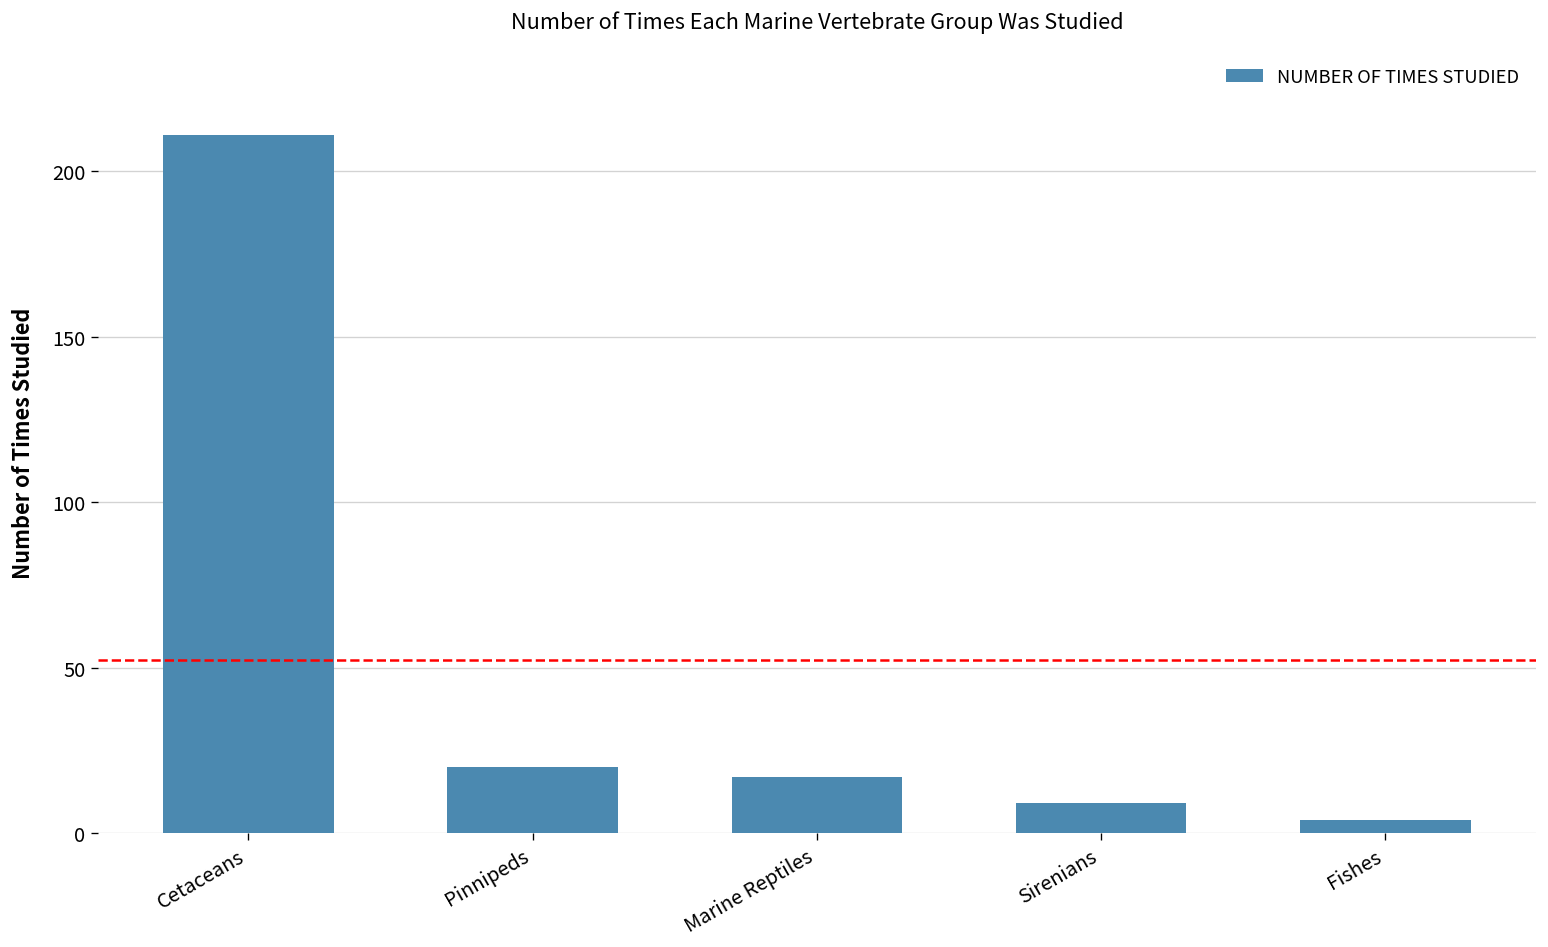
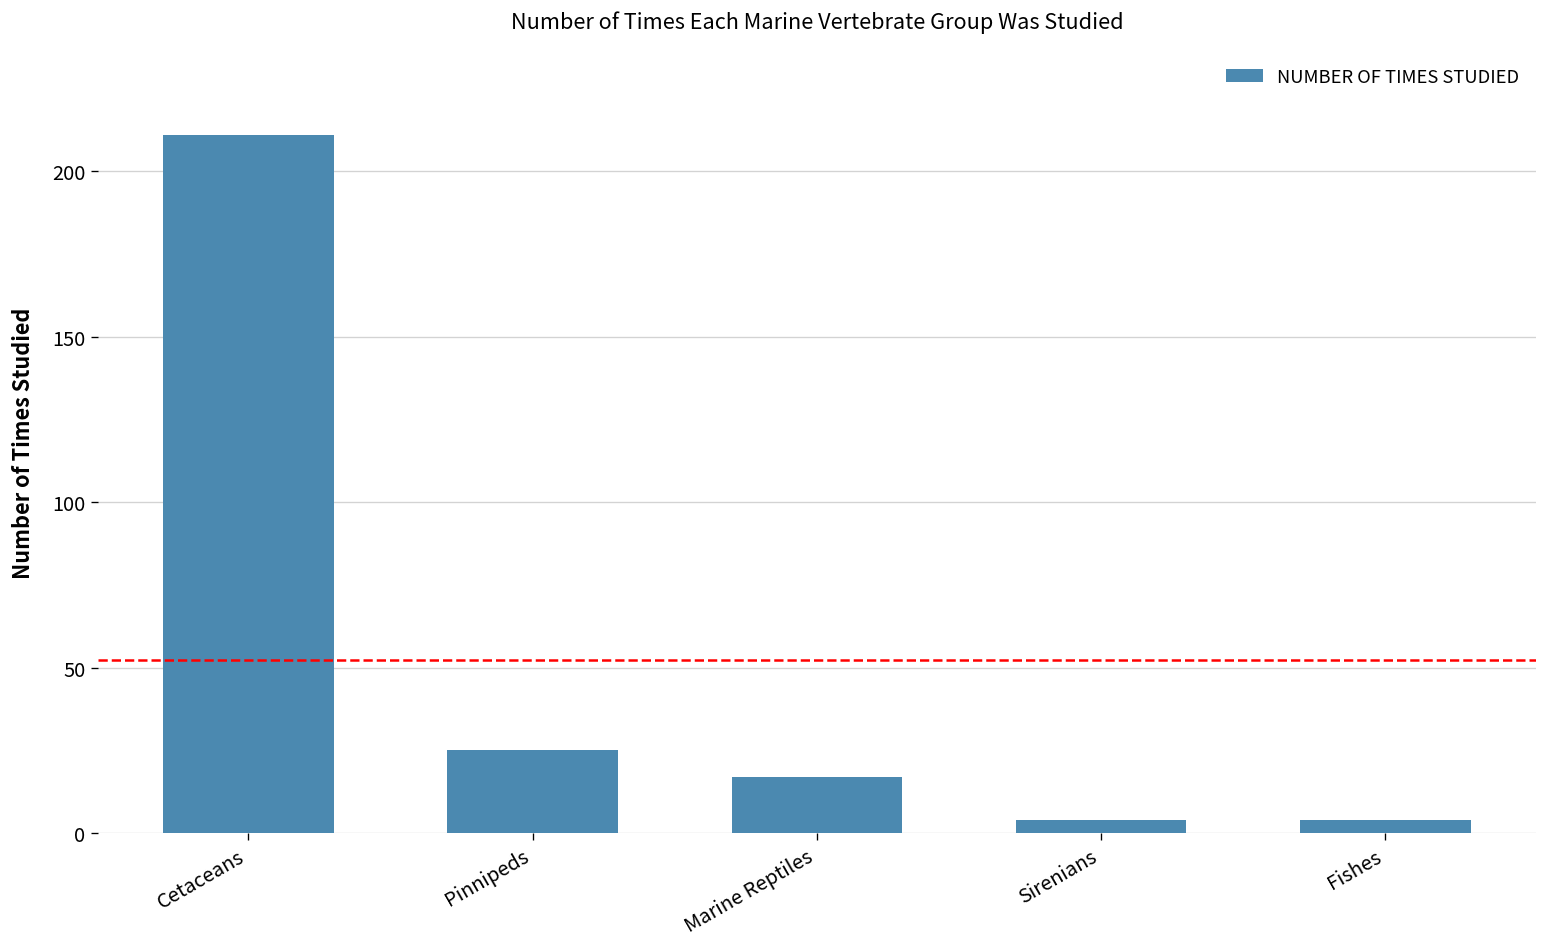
Pinnipeds: 20 -> 25
Sirenians: 9 -> 4
